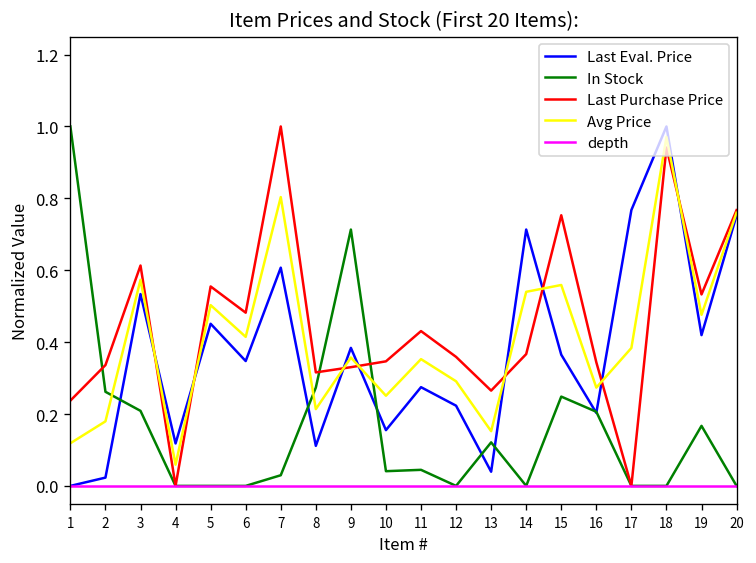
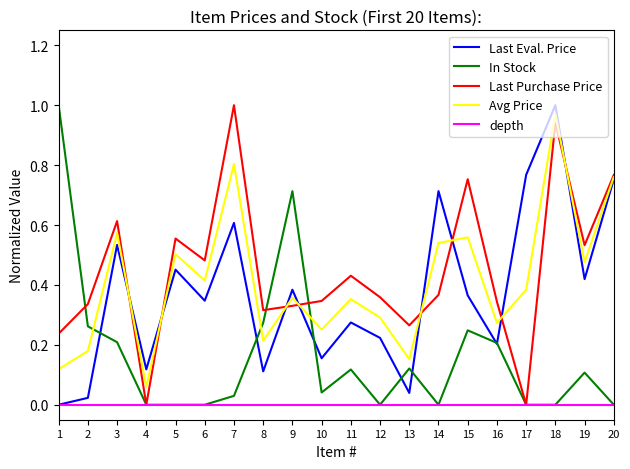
In Stock, 11: 0.04 -> 0.12
In Stock, 19: 0.17 -> 0.11
